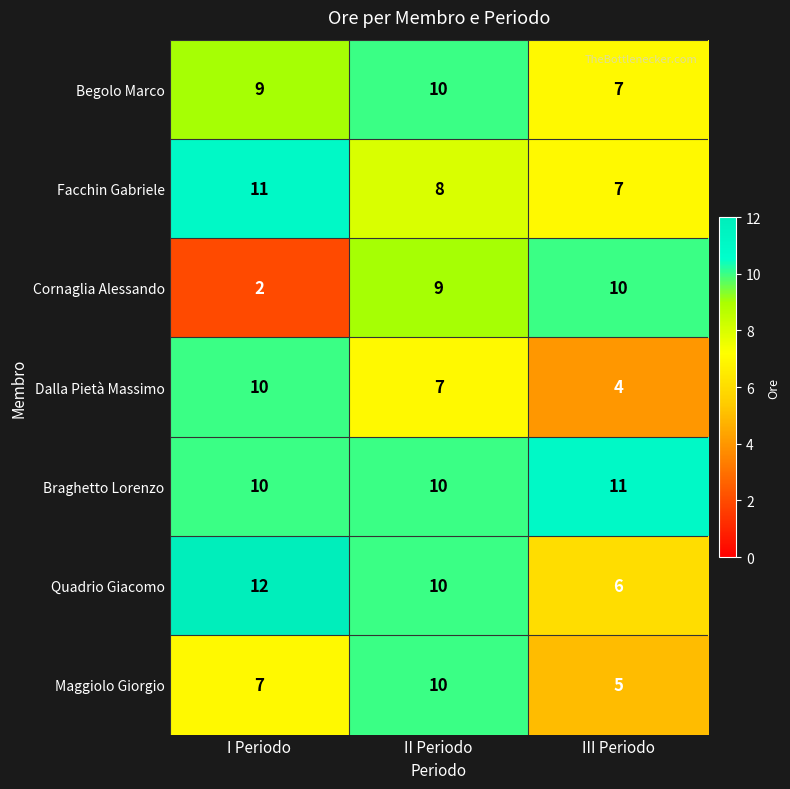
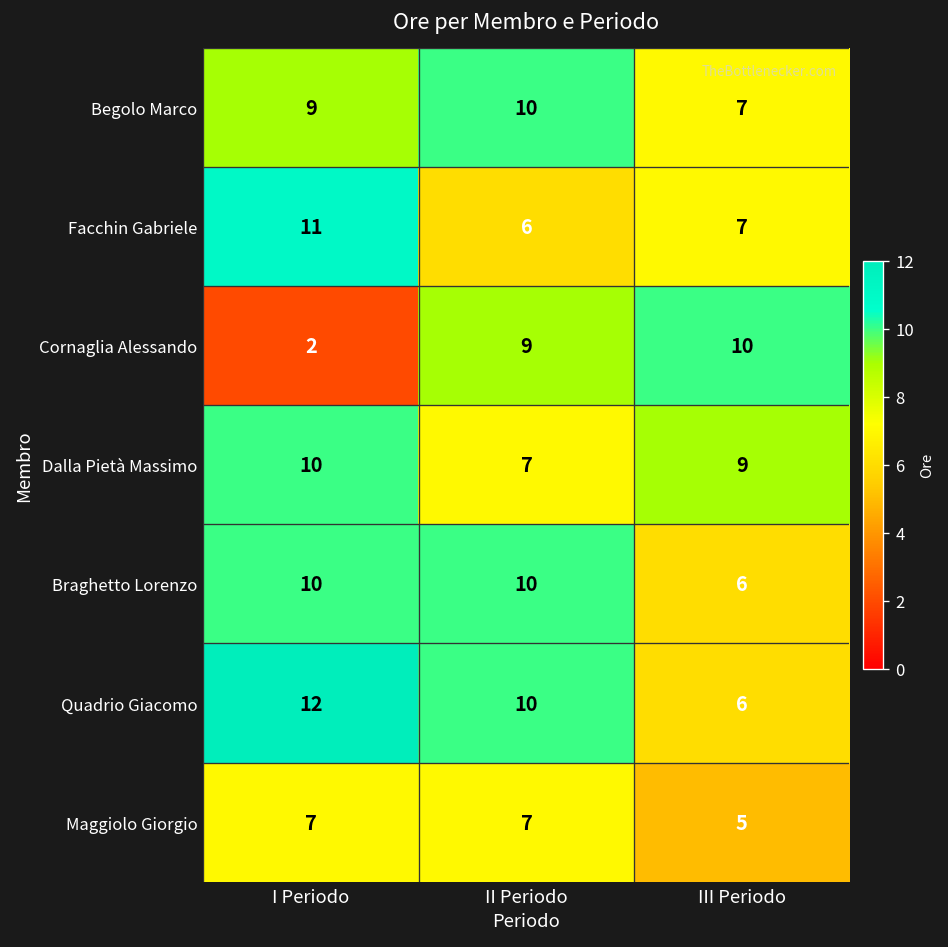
Facchin Gabriele, II Periodo: 8 -> 6
Dalla Pietà Massimo, III Periodo: 4 -> 9
Braghetto Lorenzo, III Periodo: 11 -> 6
Maggiolo Giorgio, II Periodo: 10 -> 7
